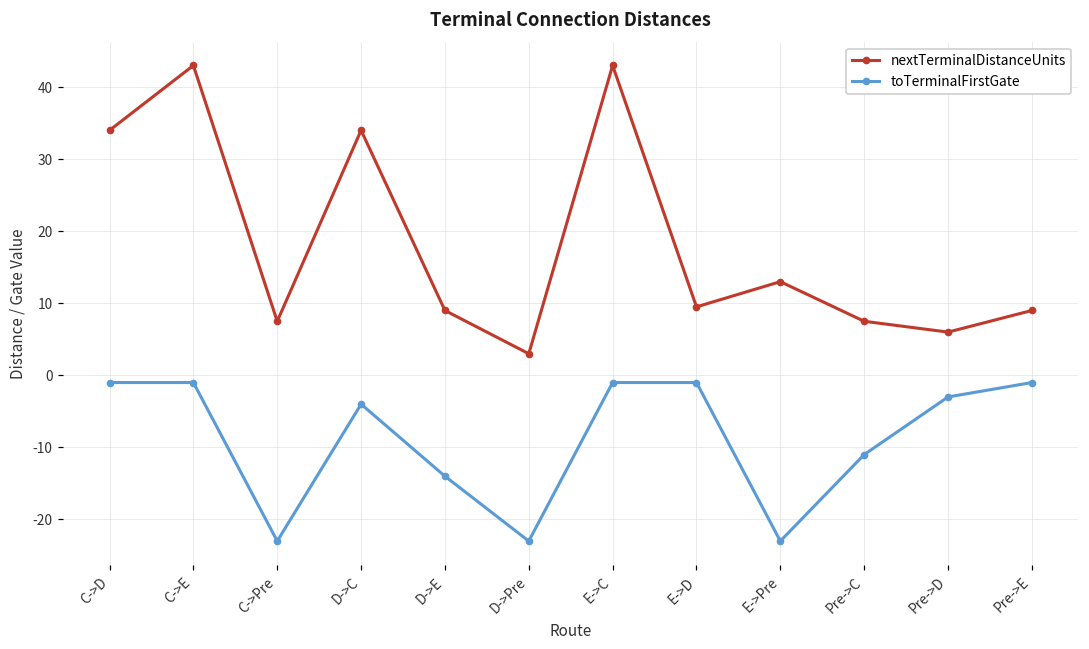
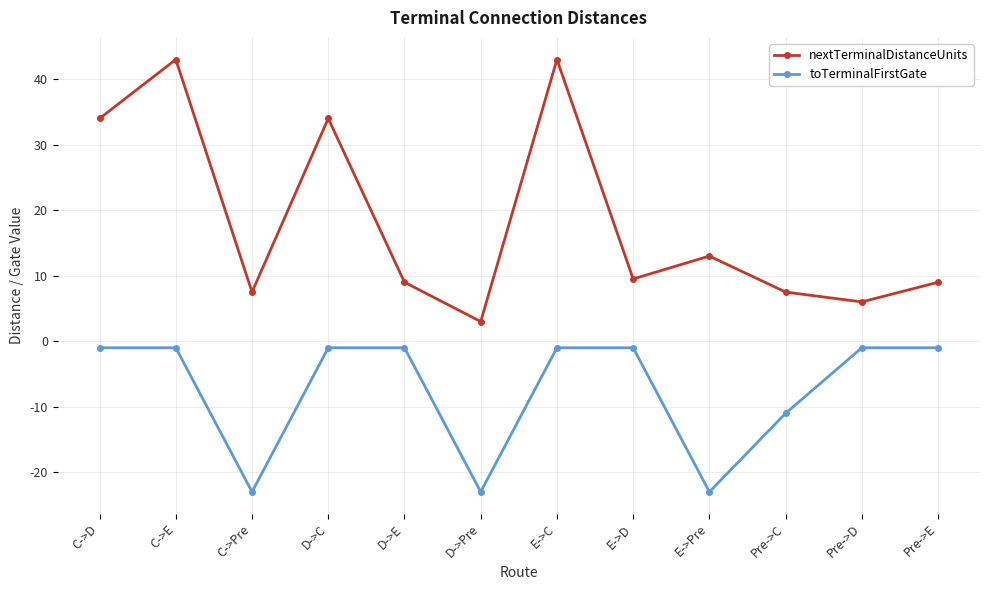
toTerminalFirstGate, D->C: -4 -> -1
toTerminalFirstGate, D->E: -14 -> -1
toTerminalFirstGate, Pre->D: -3 -> -1
